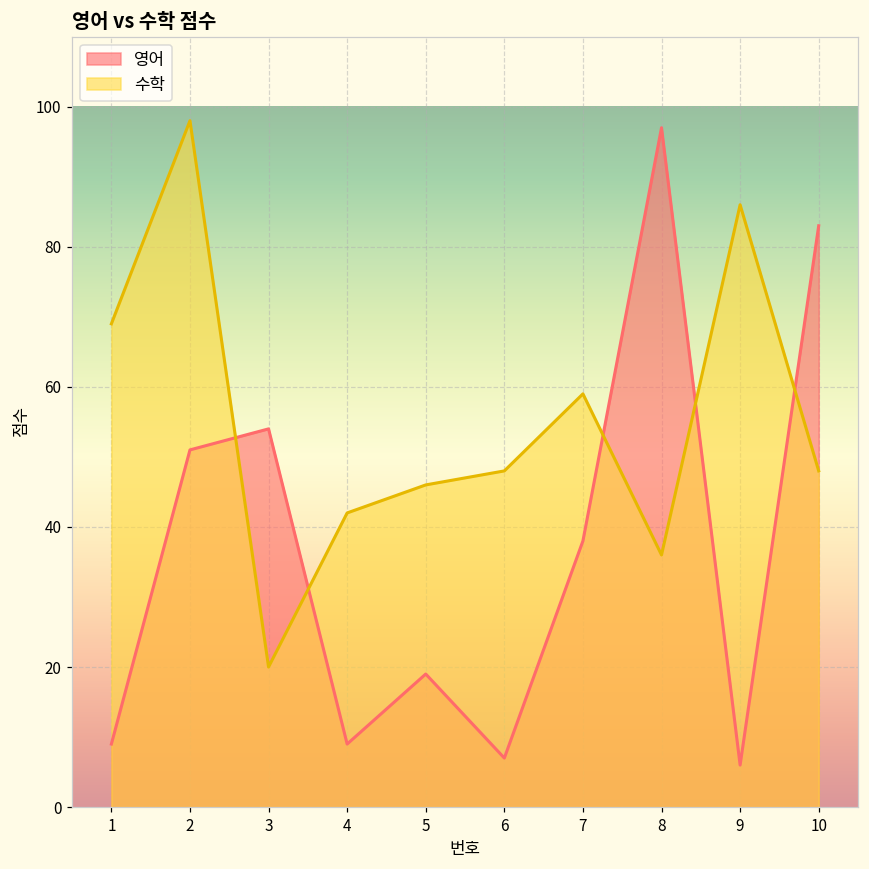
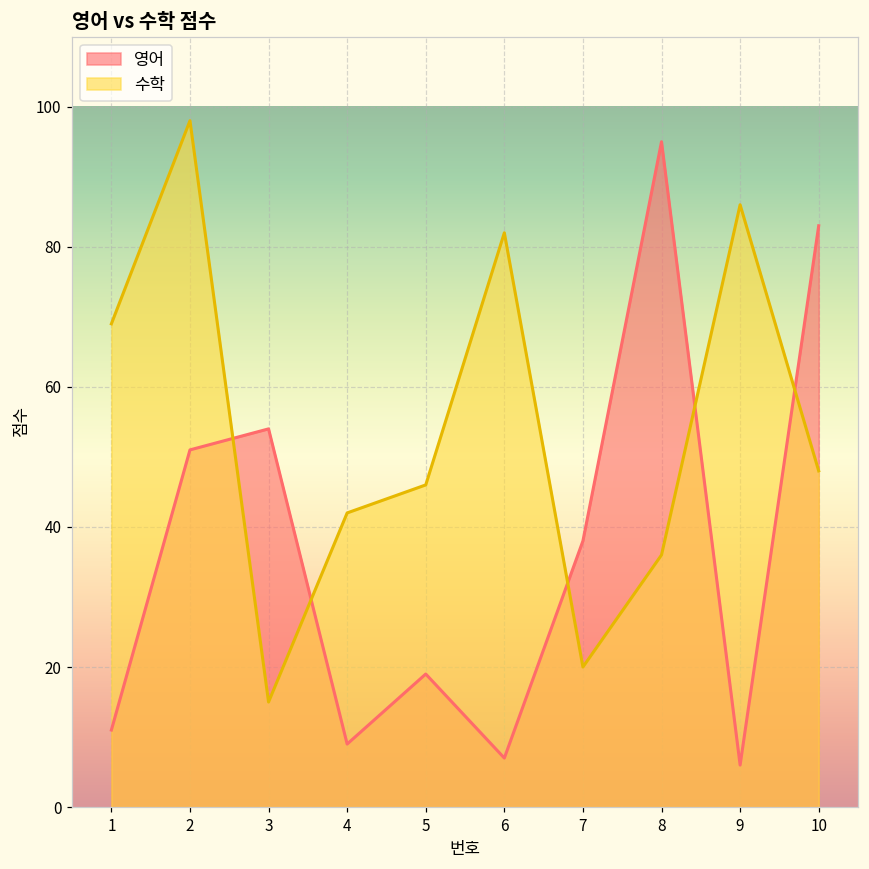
영어, 1: 9 -> 11
수학, 3: 20 -> 15
수학, 6: 48 -> 82
수학, 7: 59 -> 20
영어, 8: 97 -> 95
